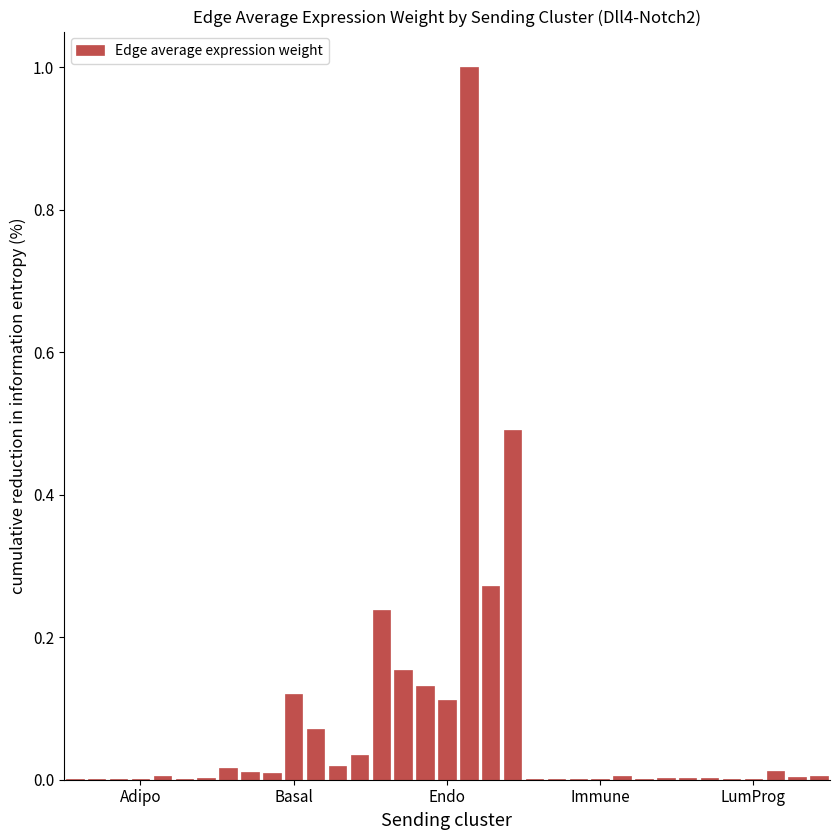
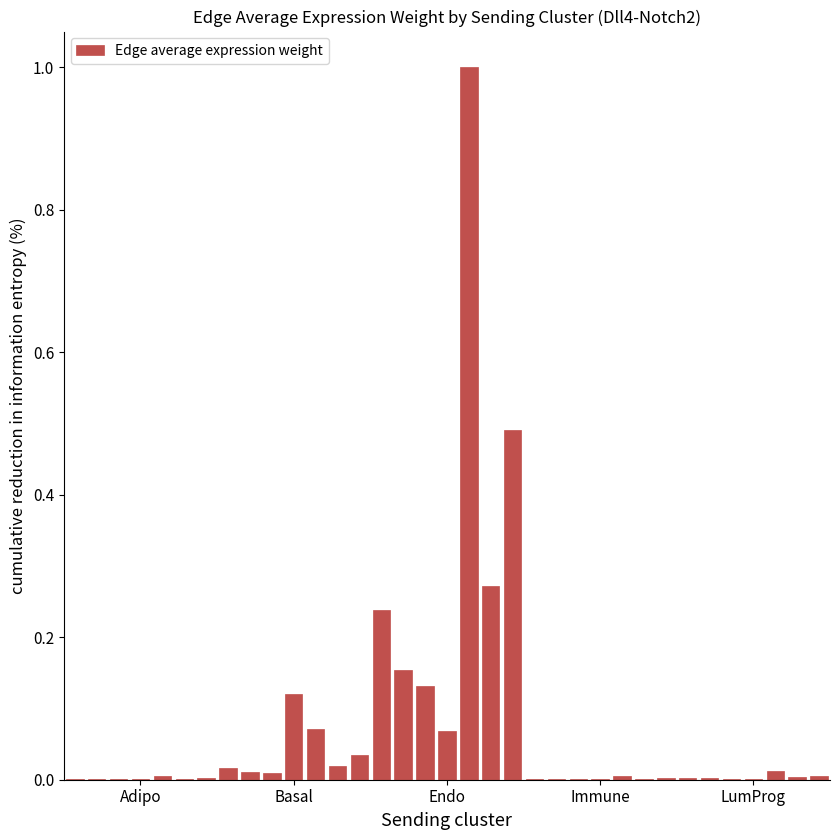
Endo: 0.11 -> 0.07
